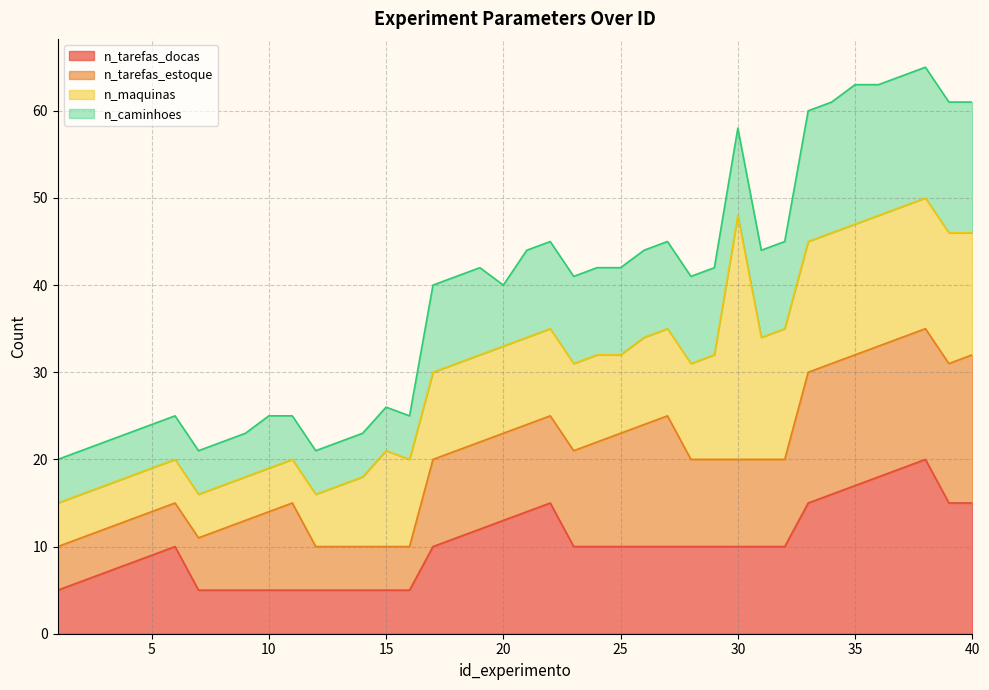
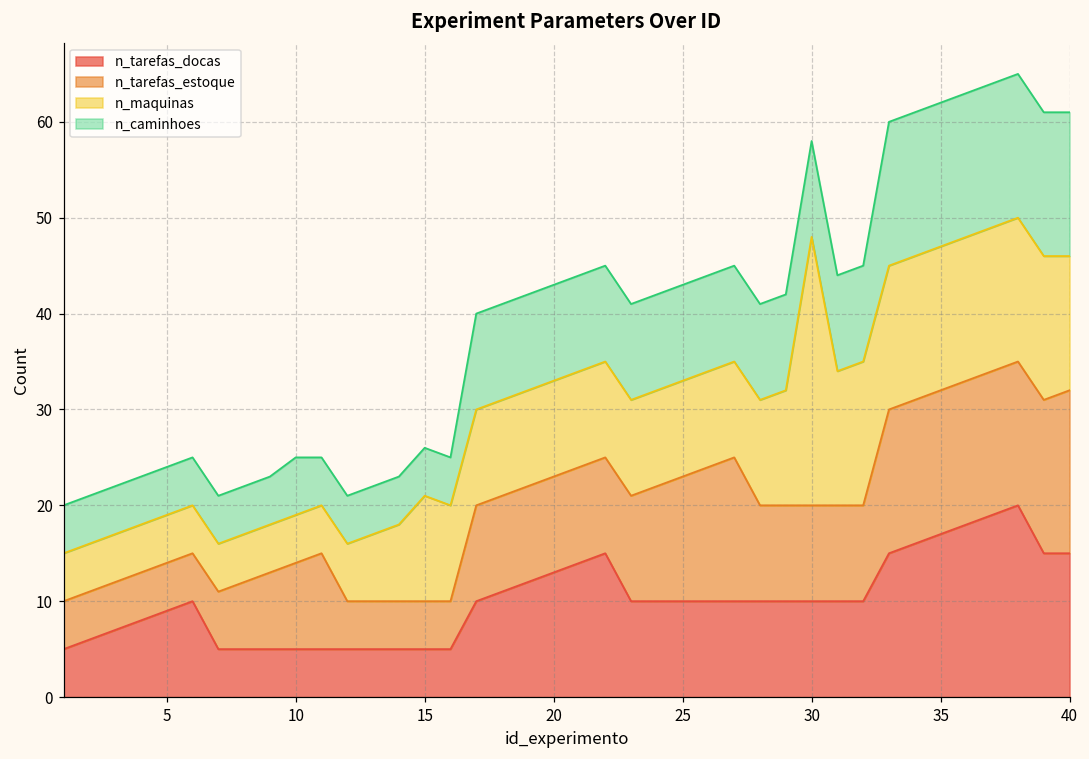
n_caminhoes, 20: 7 -> 10
n_maquinas, 25: 9 -> 10
n_caminhoes, 35: 16 -> 15
